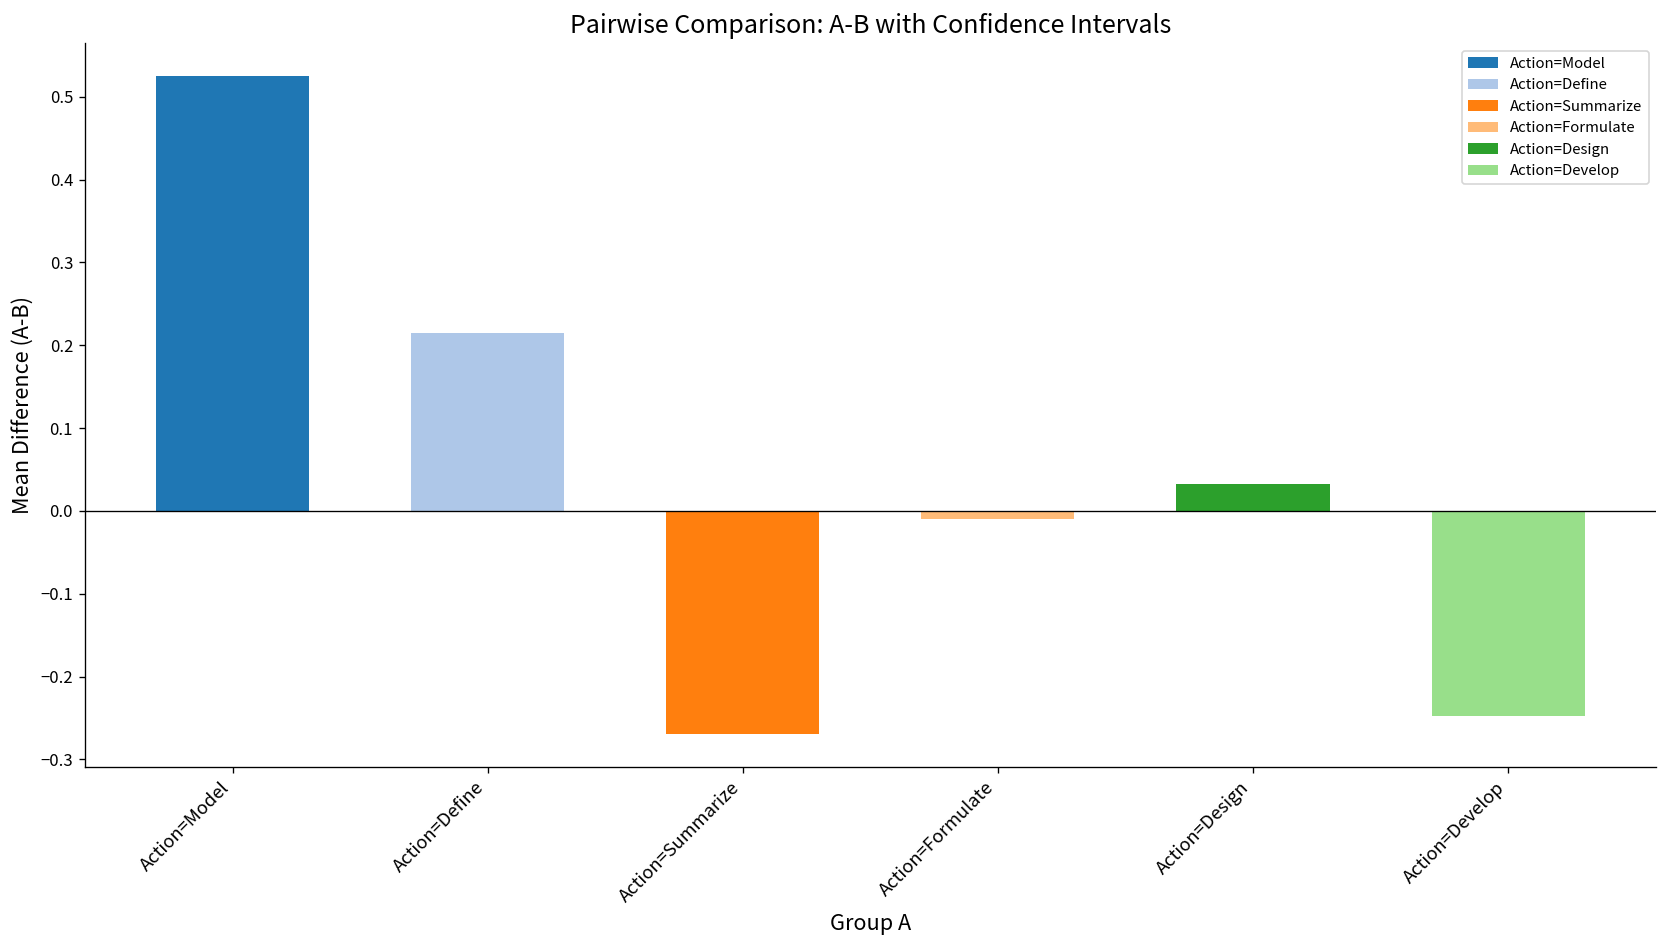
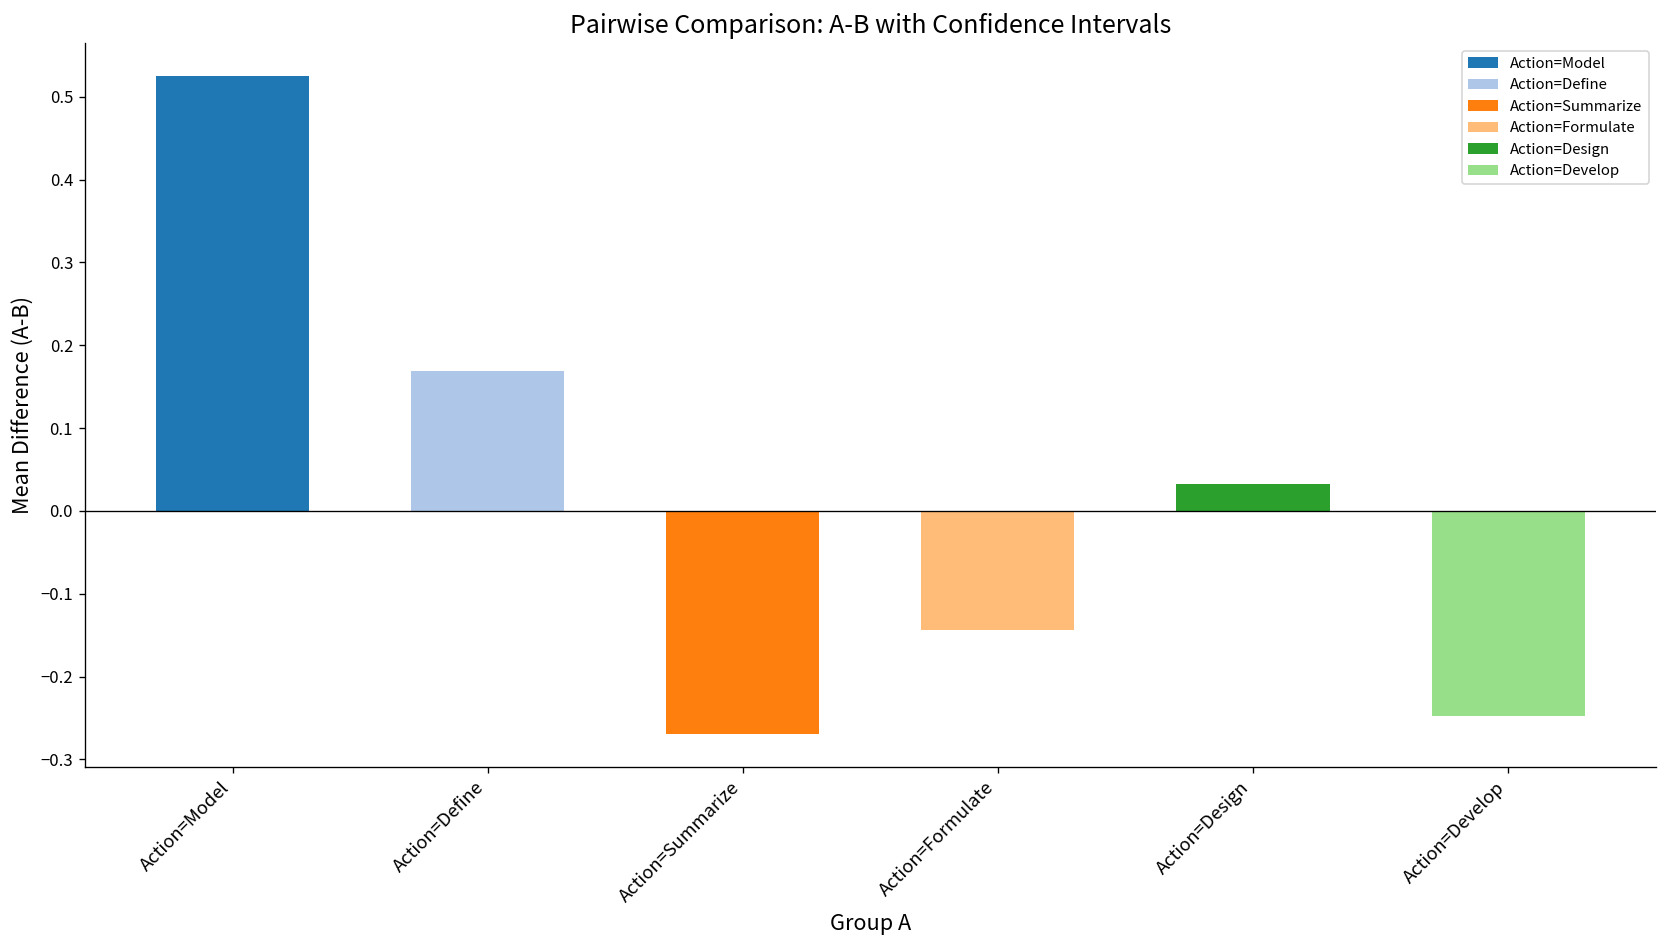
Action=Define, Action=Define: 0.22 -> 0.17
Action=Formulate, Action=Formulate: -0.01 -> -0.14
